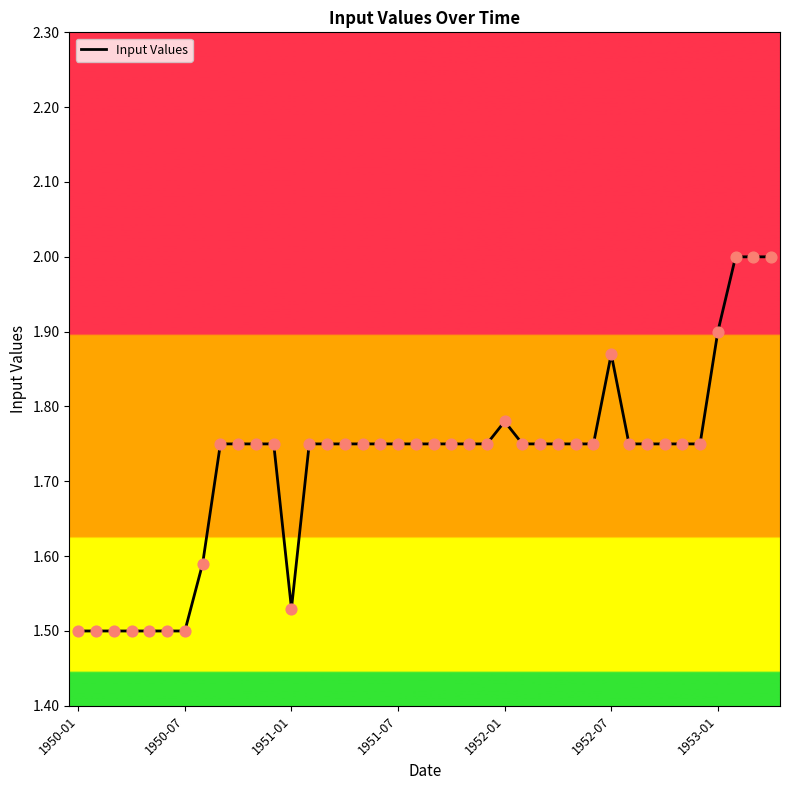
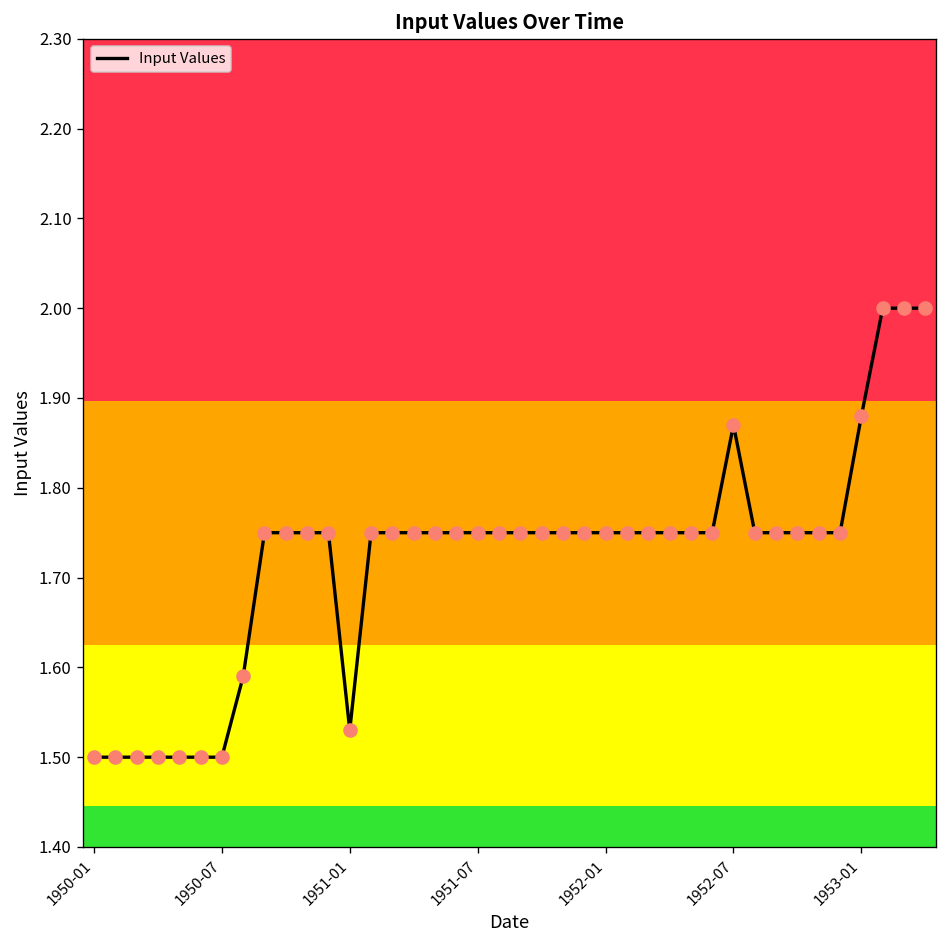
1952-01: 1.78 -> 1.75
1953-01: 1.90 -> 1.88
